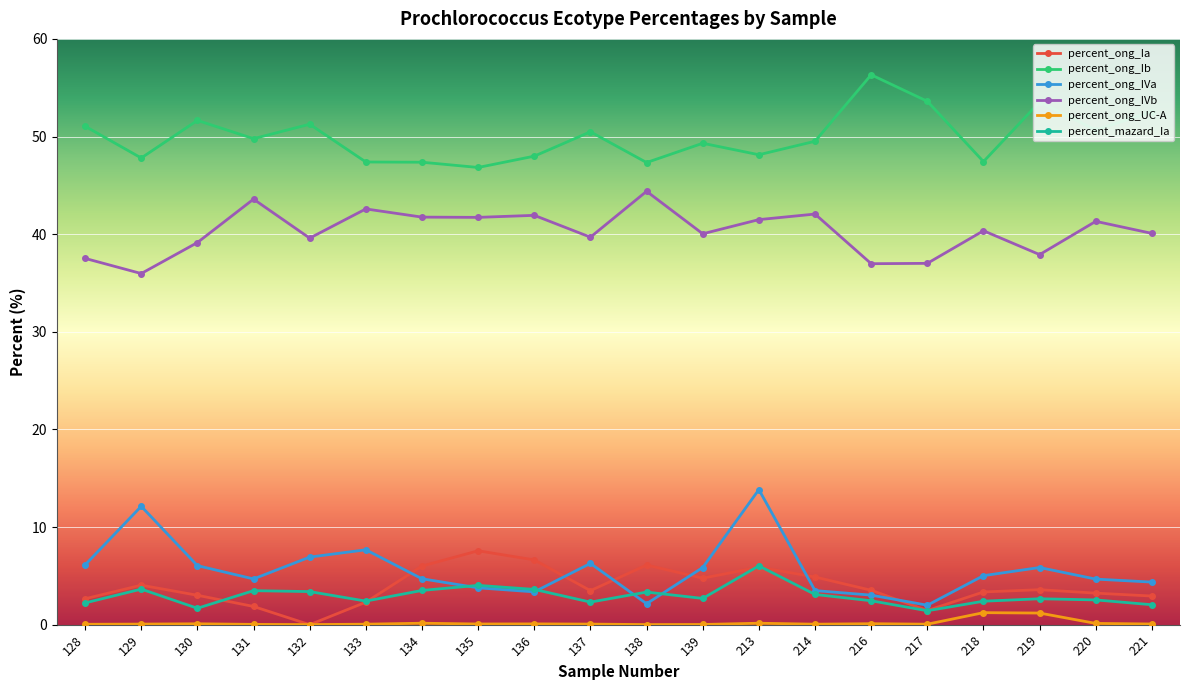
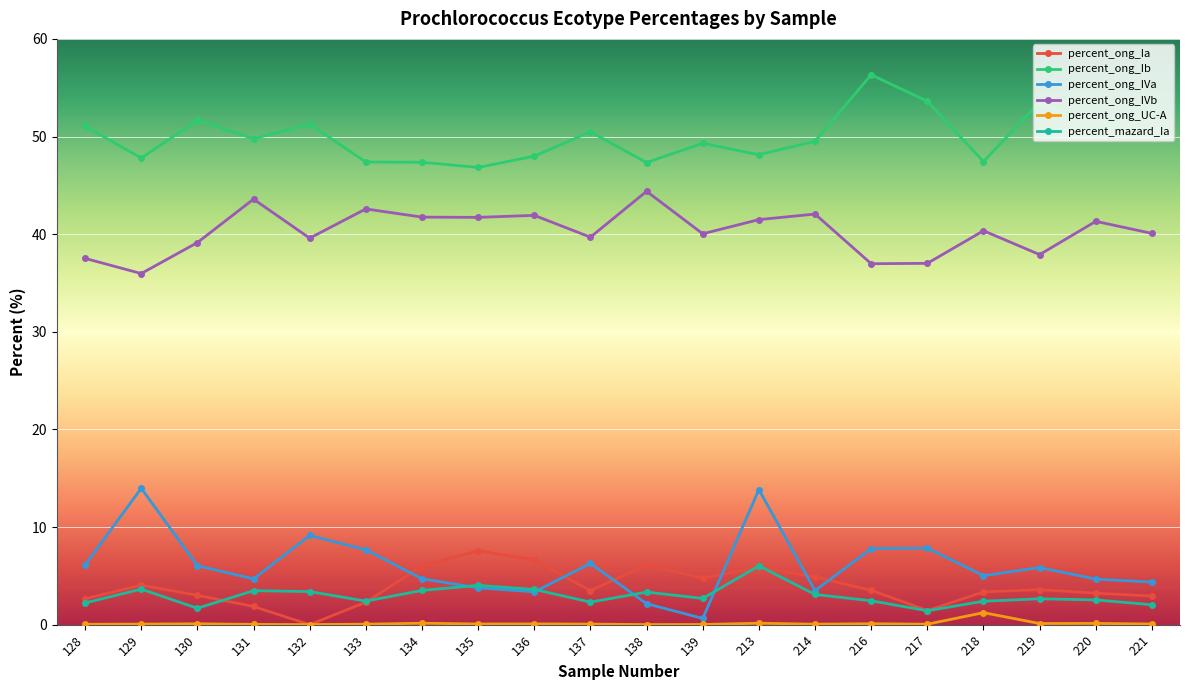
percent_ong_IVa, 129: 12 -> 14
percent_ong_IVa, 132: 7 -> 9
percent_ong_IVa, 139: 6 -> 1
percent_ong_IVa, 216: 3 -> 8
percent_ong_IVa, 217: 2 -> 8
percent_ong_UC-A, 219: 1 -> 0
